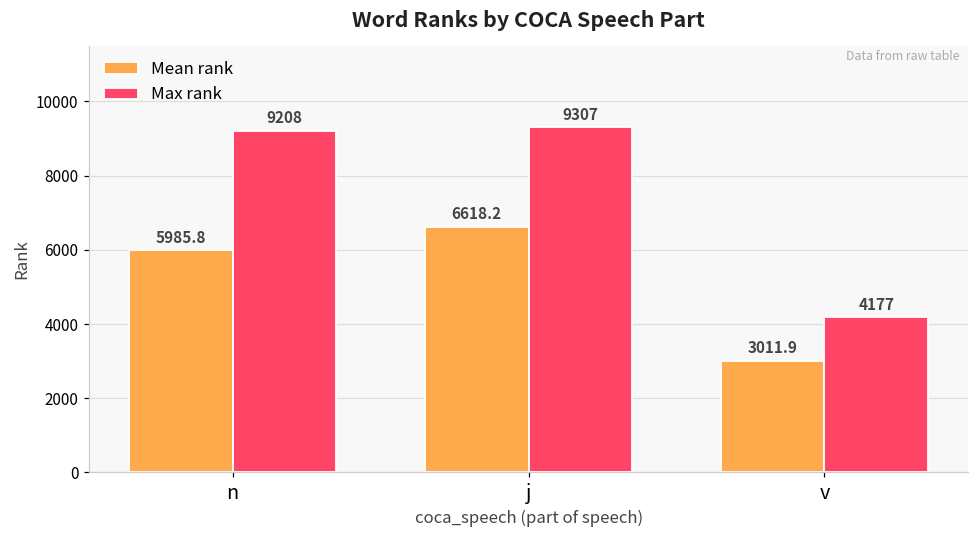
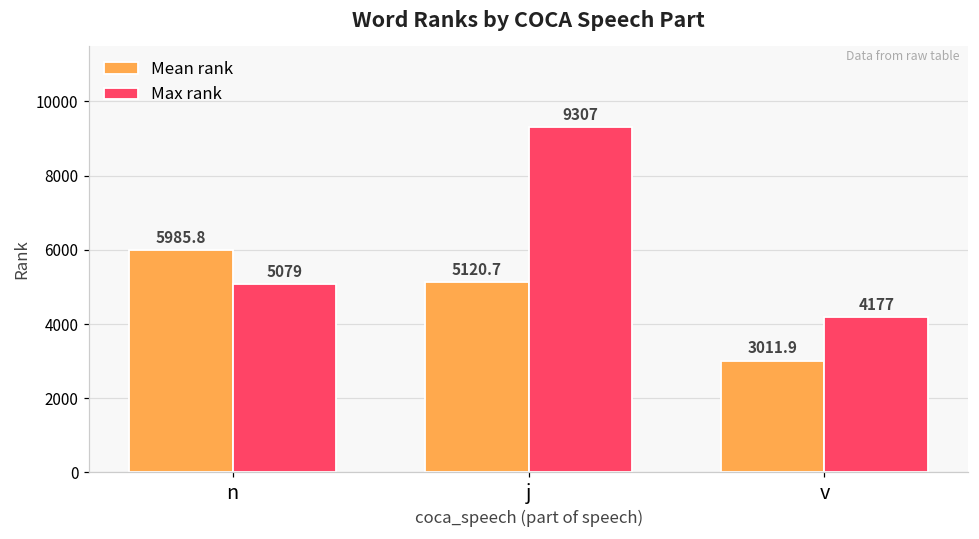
Max rank, n: 9208 -> 5079
Mean rank, j: 6618.2 -> 5120.7
